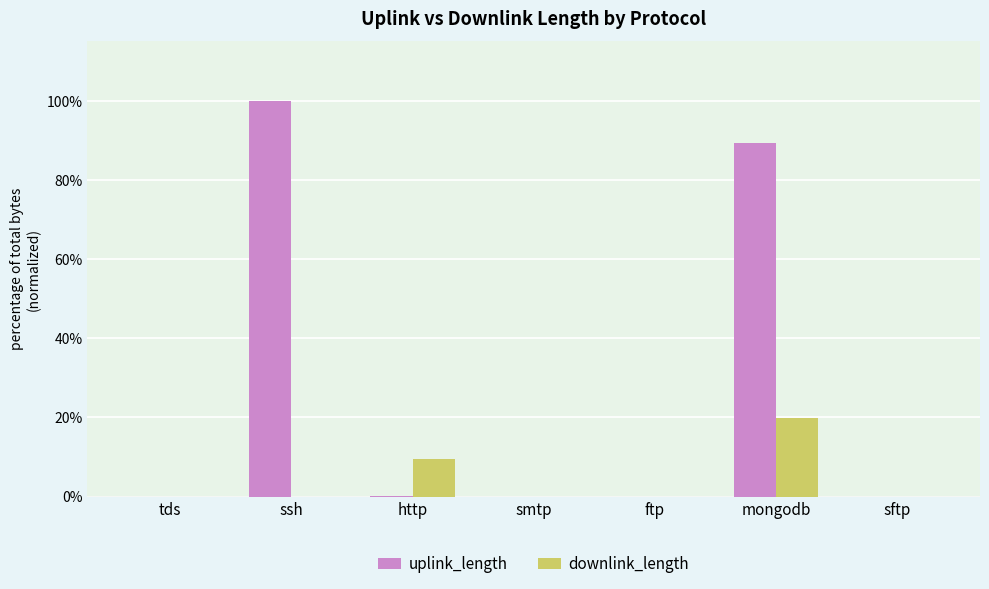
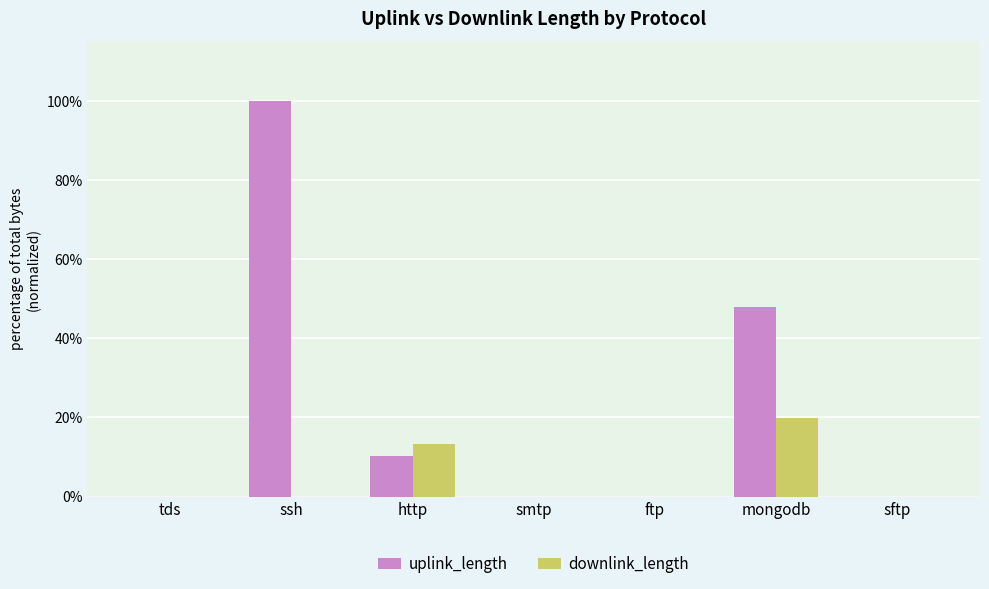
uplink_length, http: 0% -> 10%
downlink_length, http: 9% -> 13%
uplink_length, mongodb: 89% -> 48%
